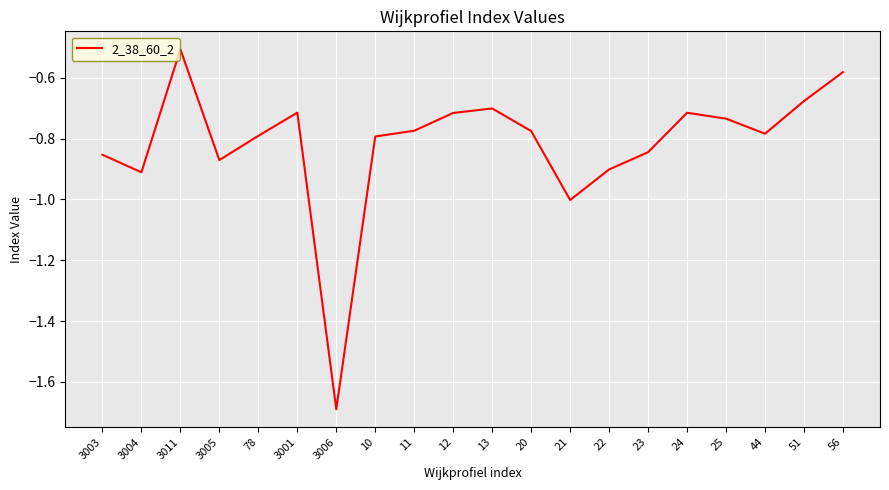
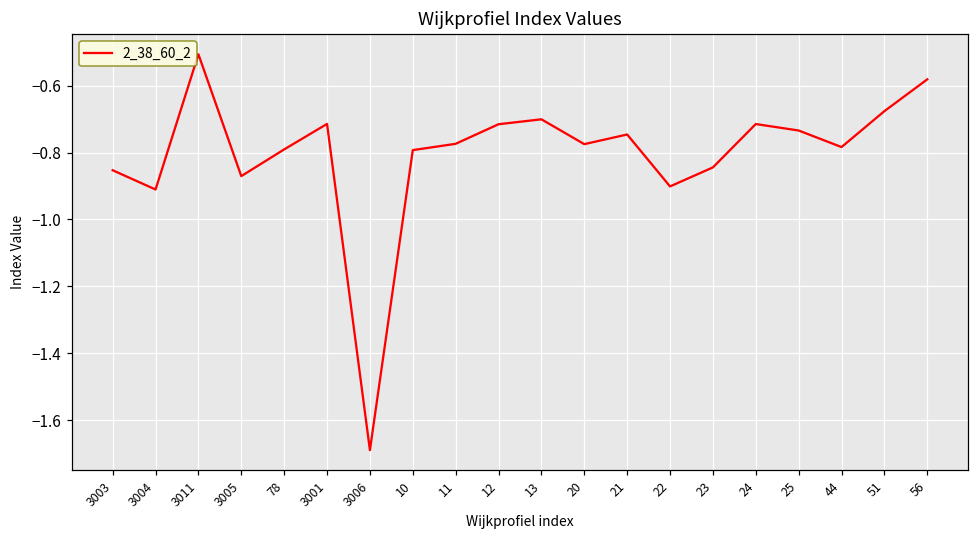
21: -1.00 -> -0.75
